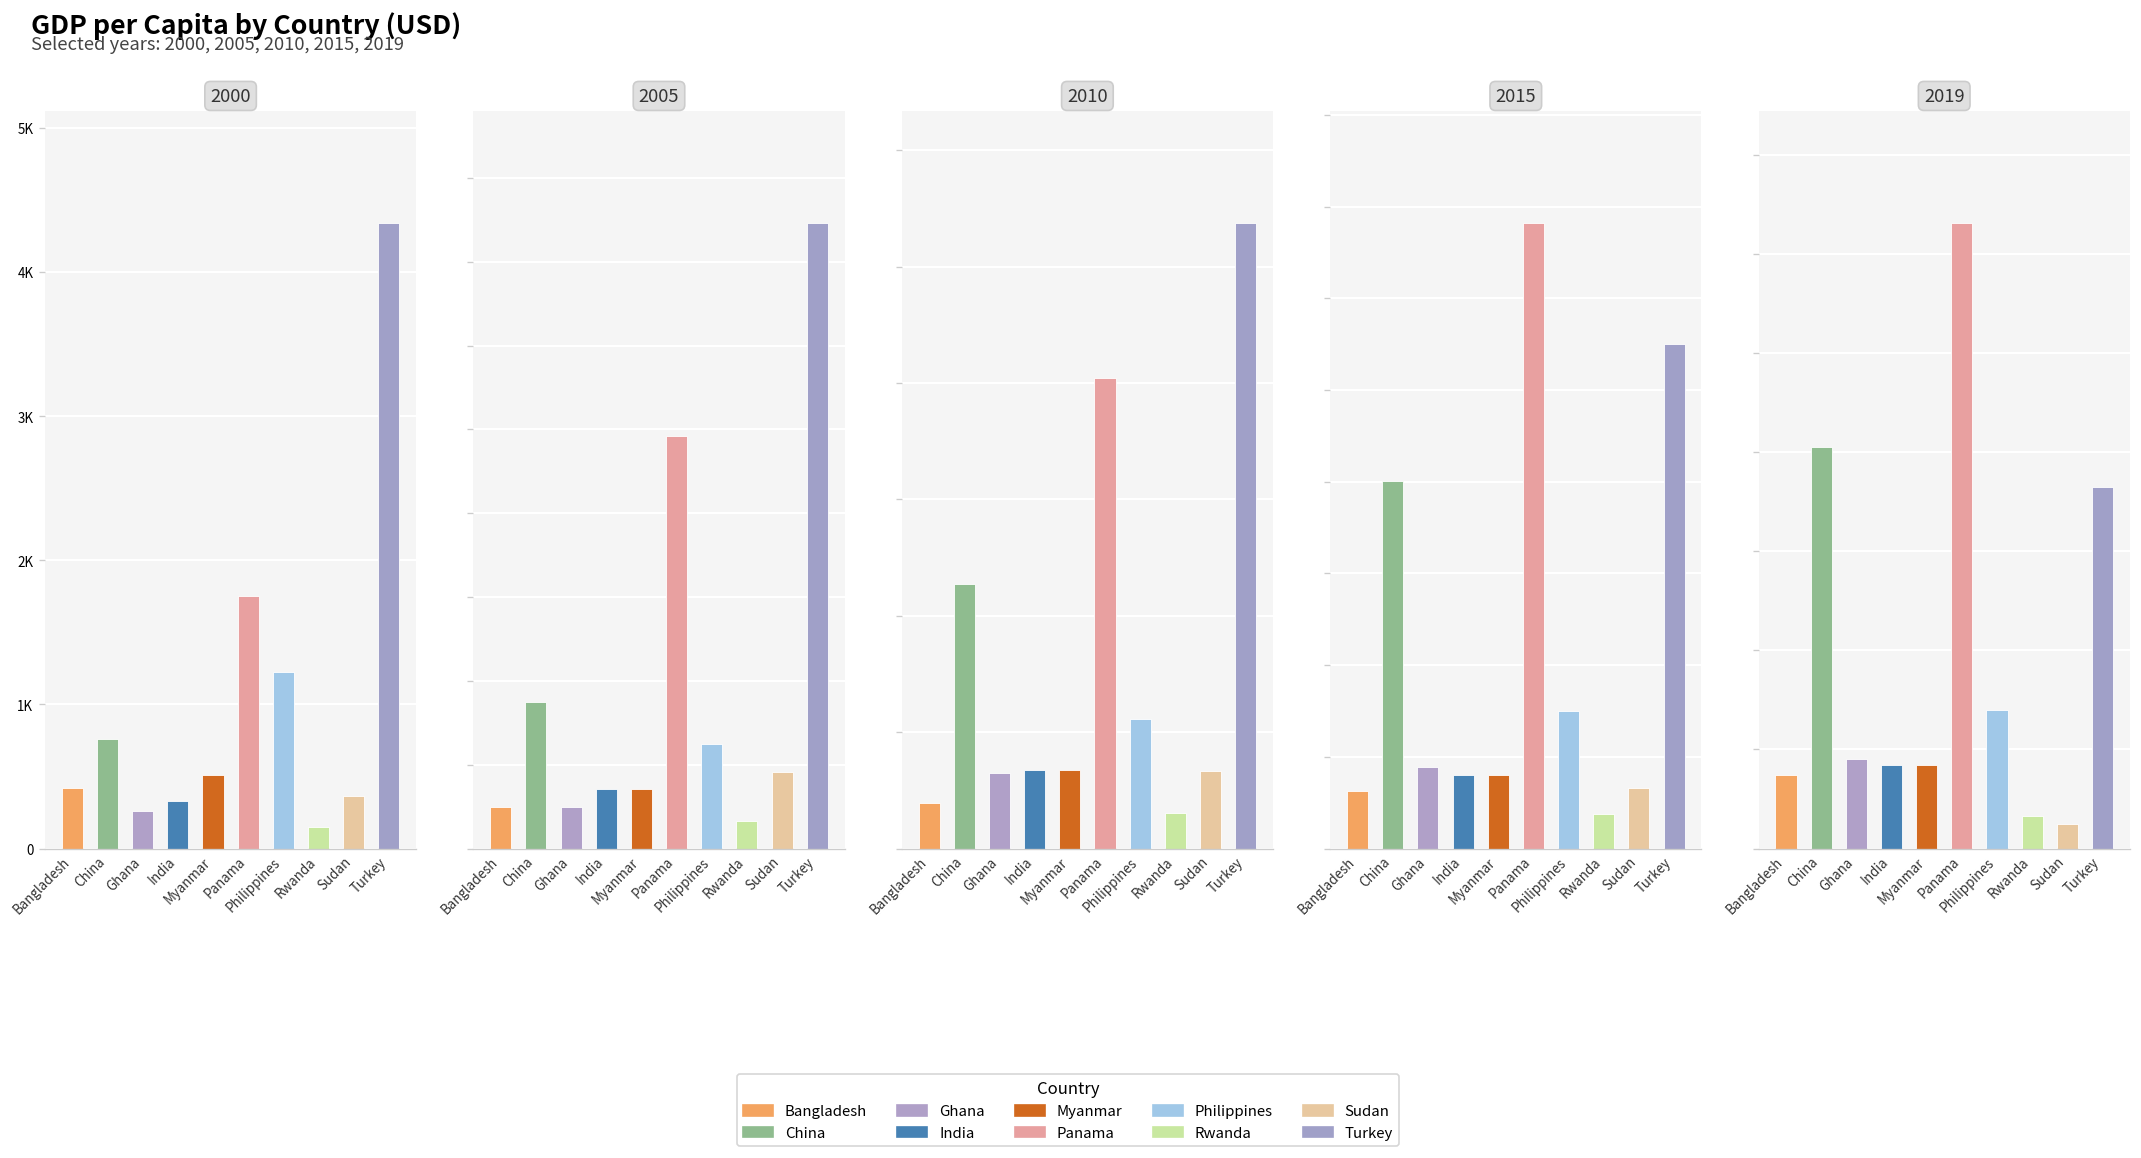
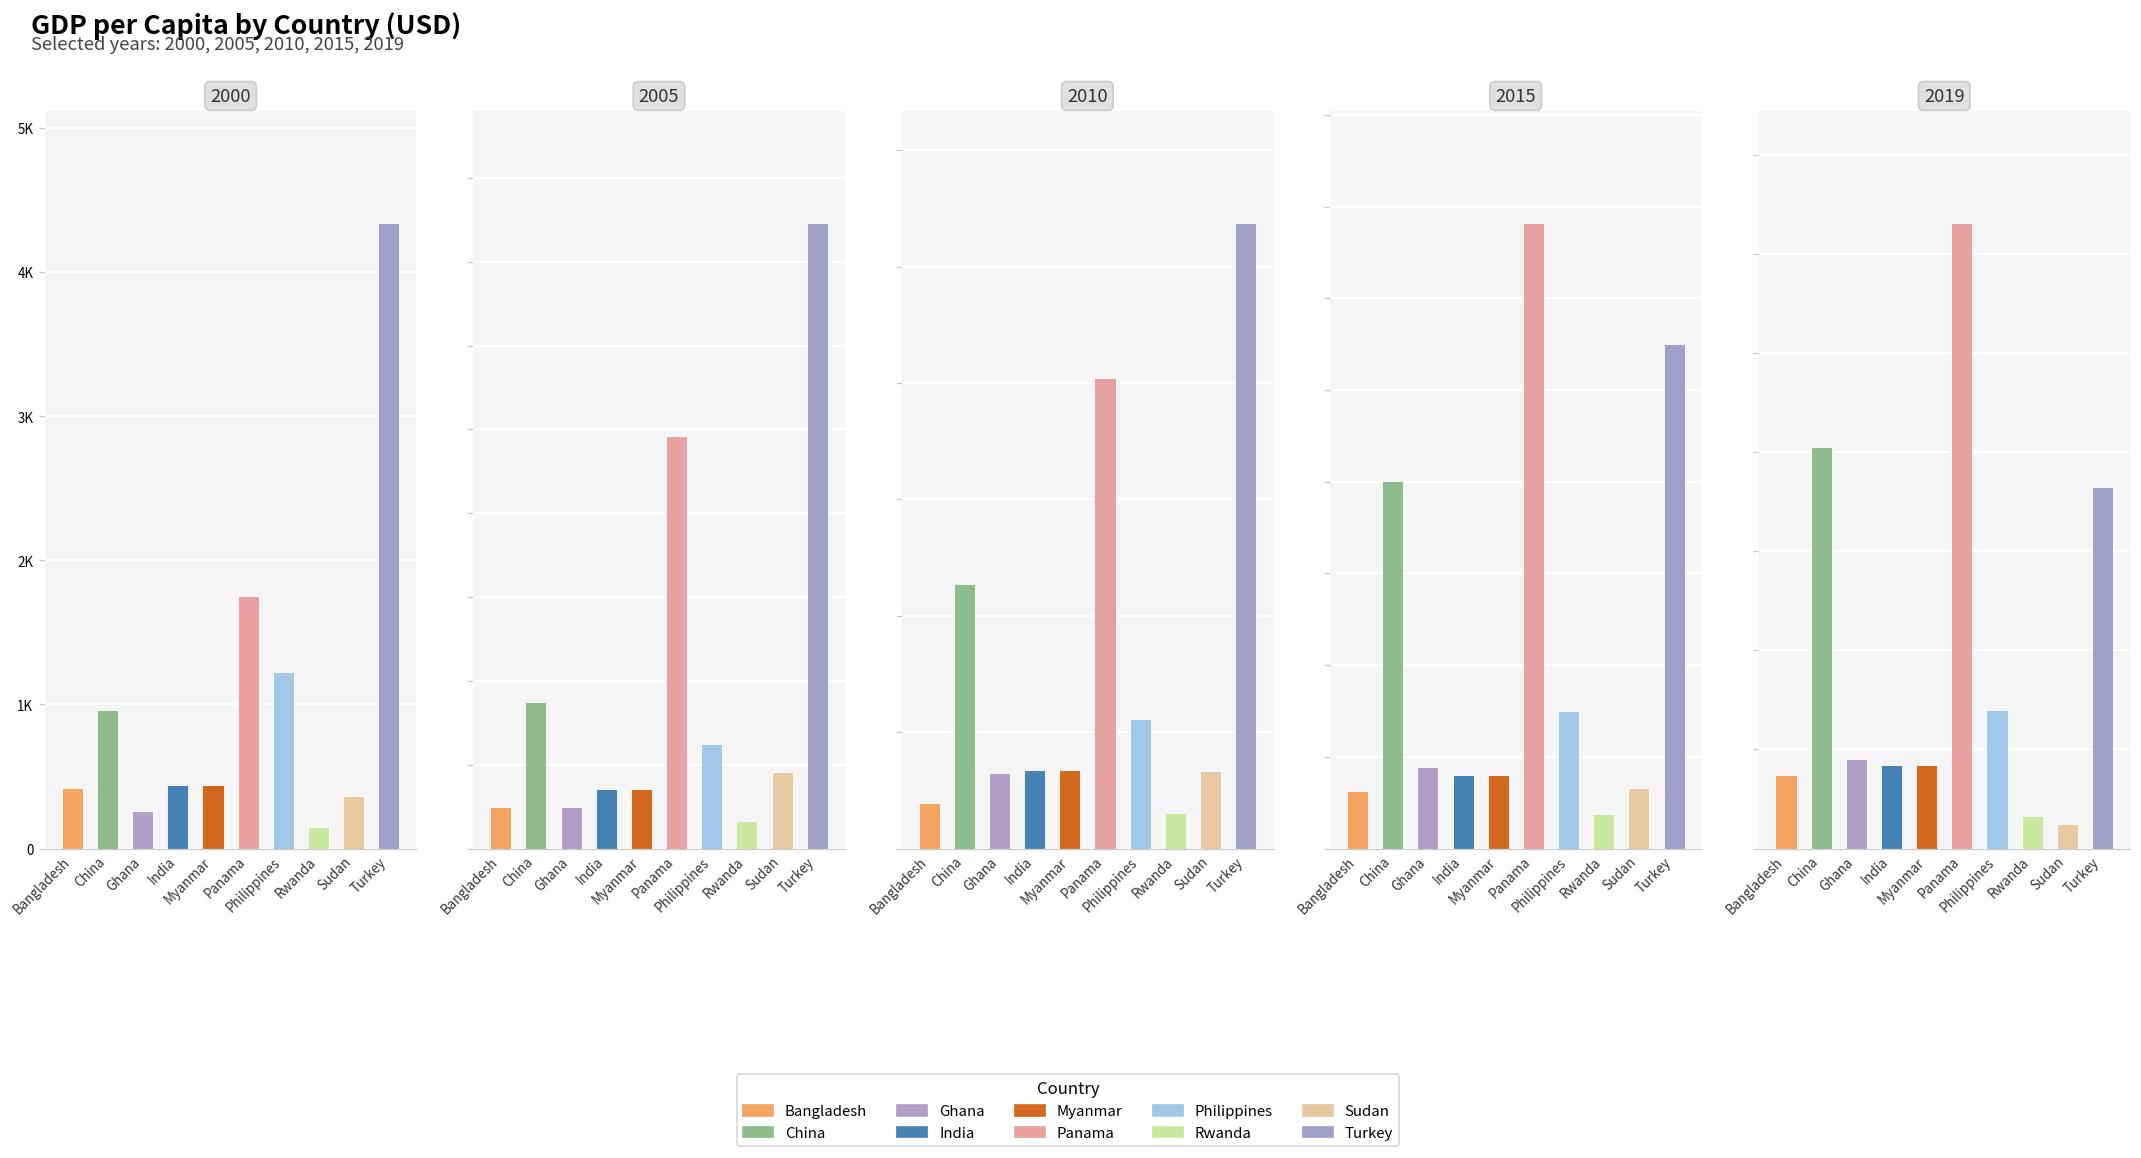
2000, China: 760 -> 960
2000, India: 330 -> 440
2000, Myanmar: 510 -> 440
